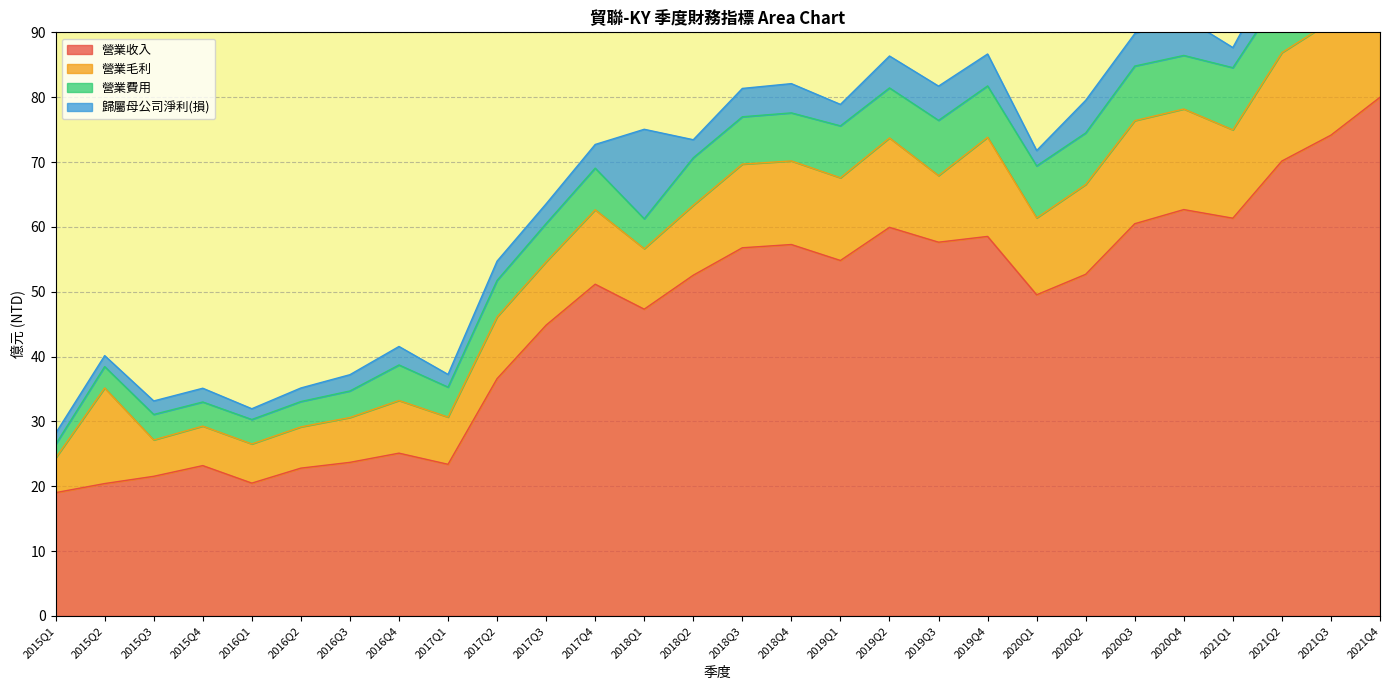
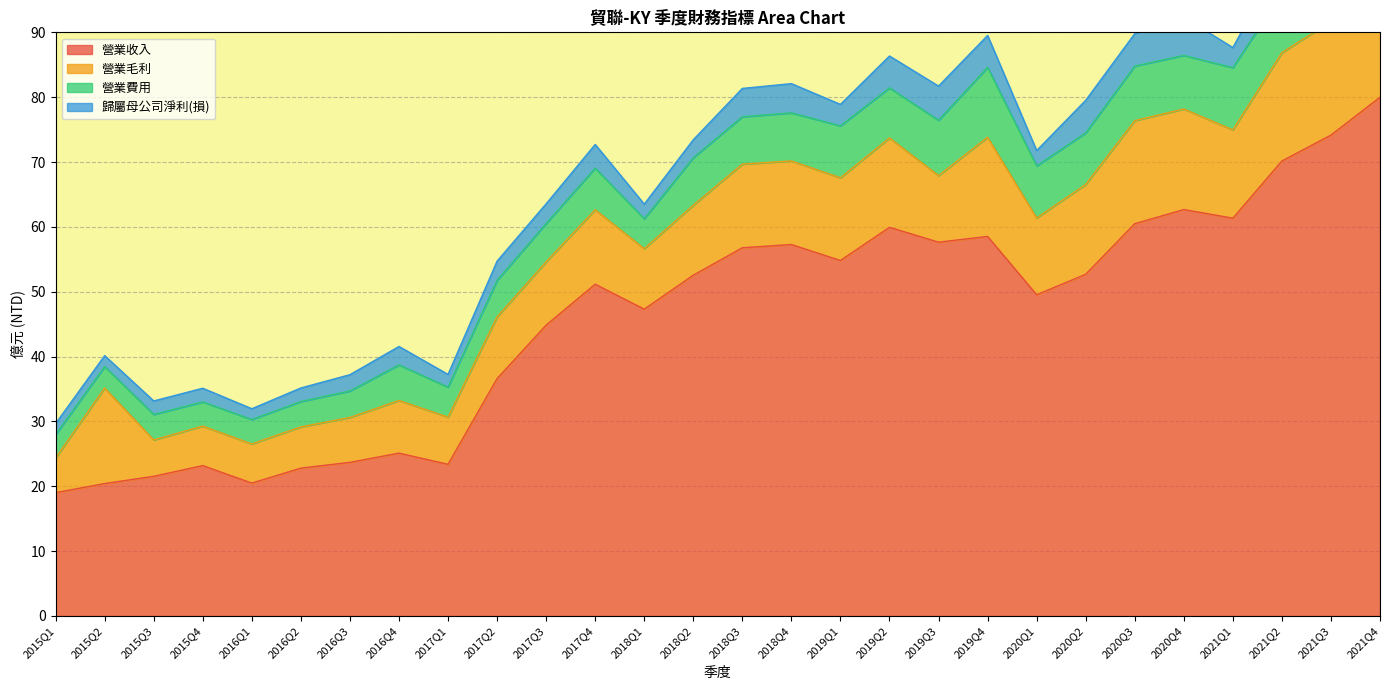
營業費用, 2015Q1: 2 -> 4
歸屬母公司淨利(損), 2018Q1: 14 -> 2
營業費用, 2019Q4: 8 -> 11
